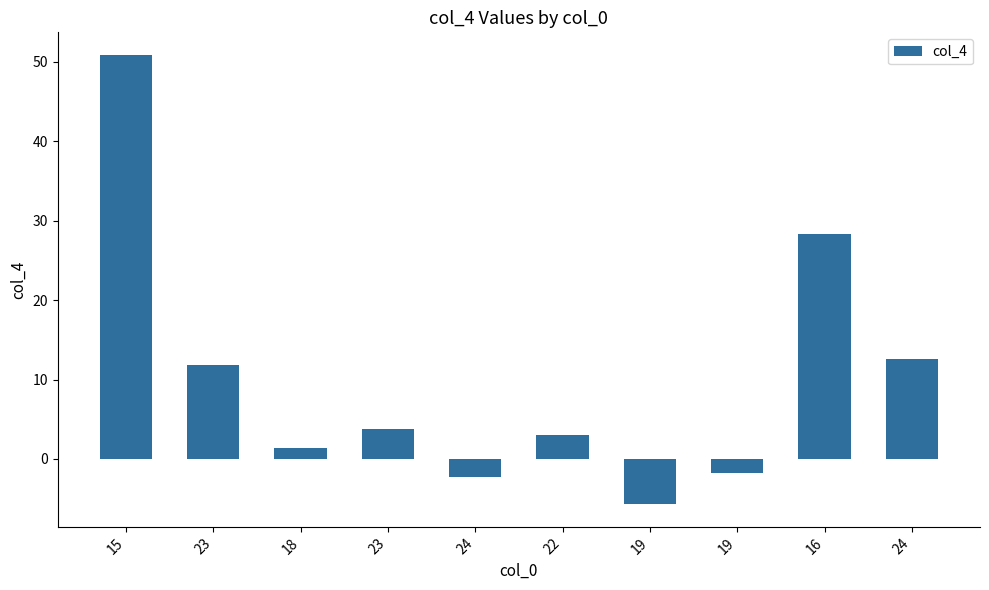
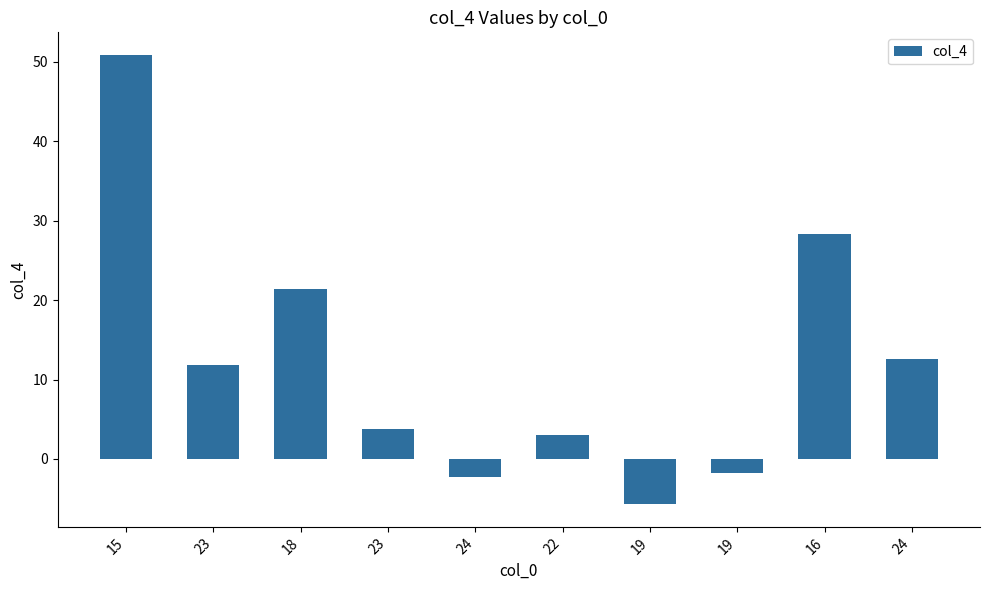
18: 1 -> 21
